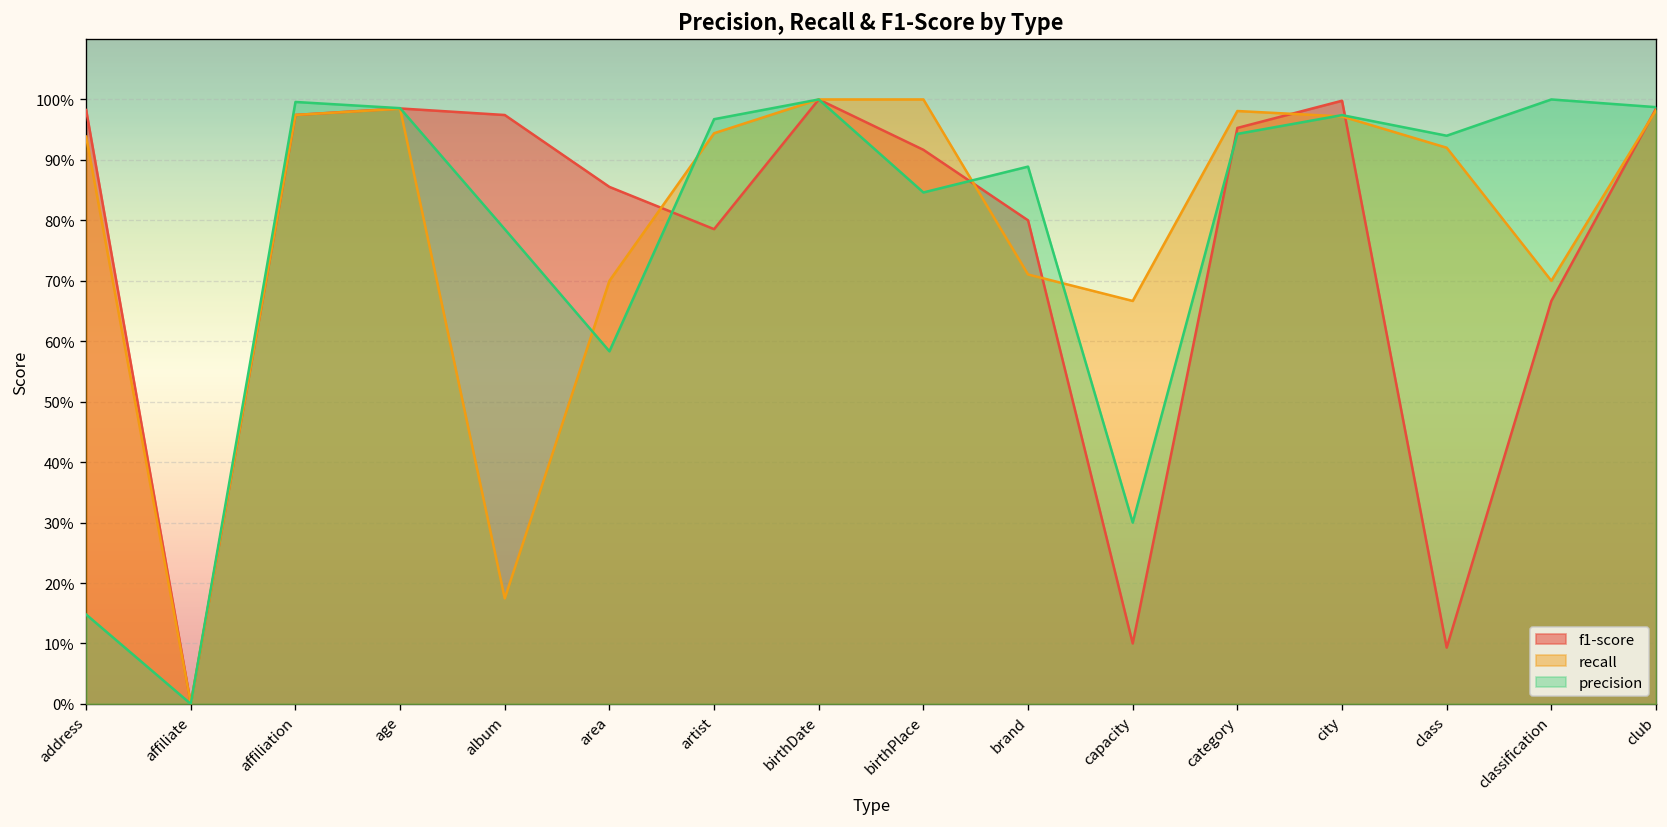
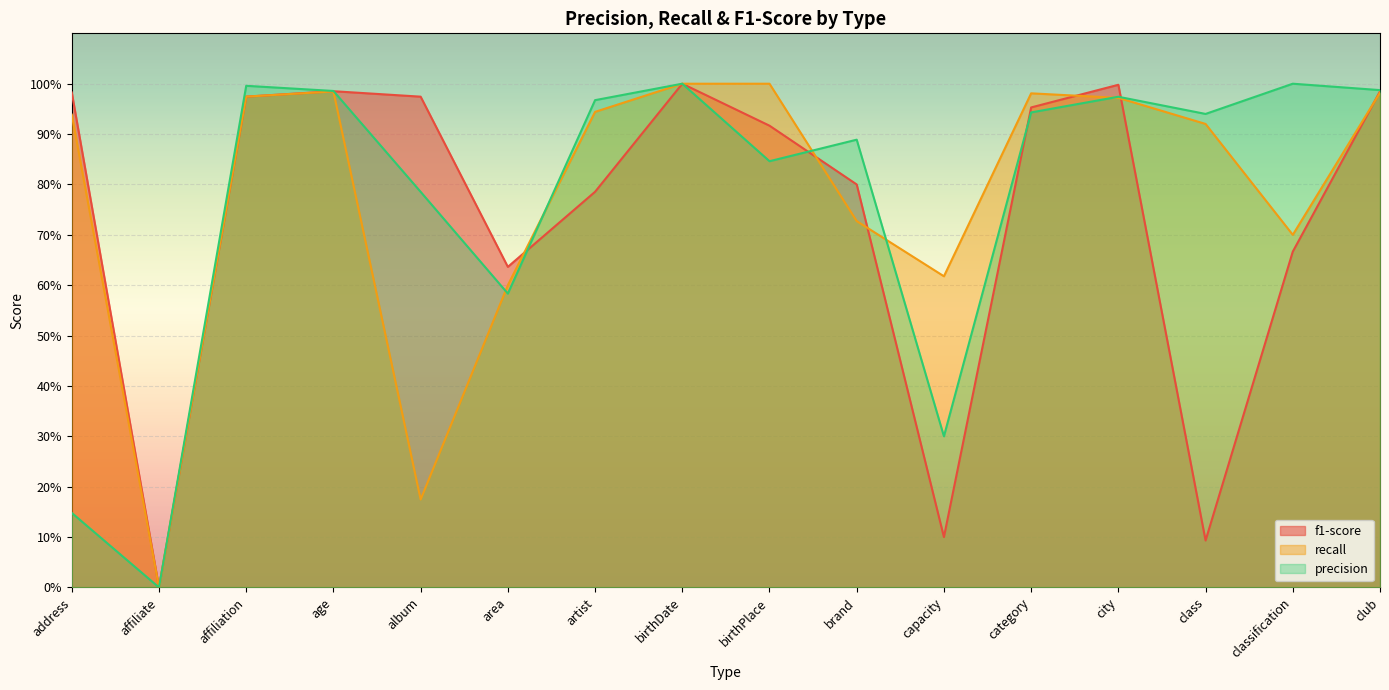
f1-score, area: 86% -> 64%
recall, area: 70% -> 60%
recall, brand: 71% -> 73%
recall, capacity: 67% -> 62%
